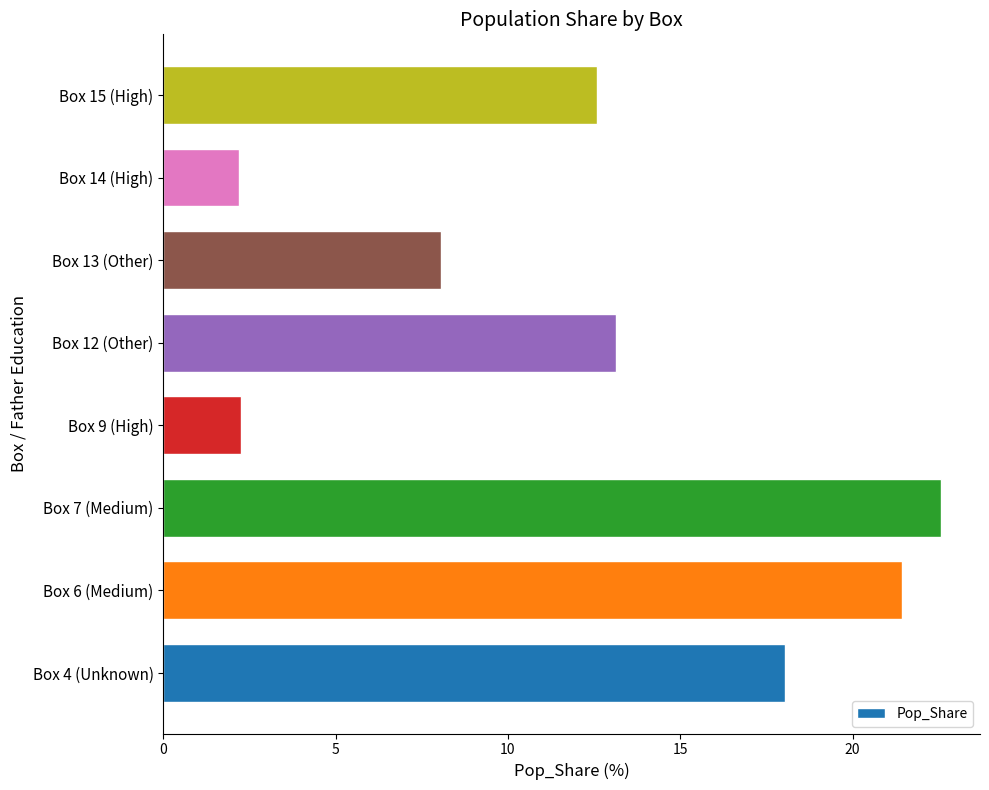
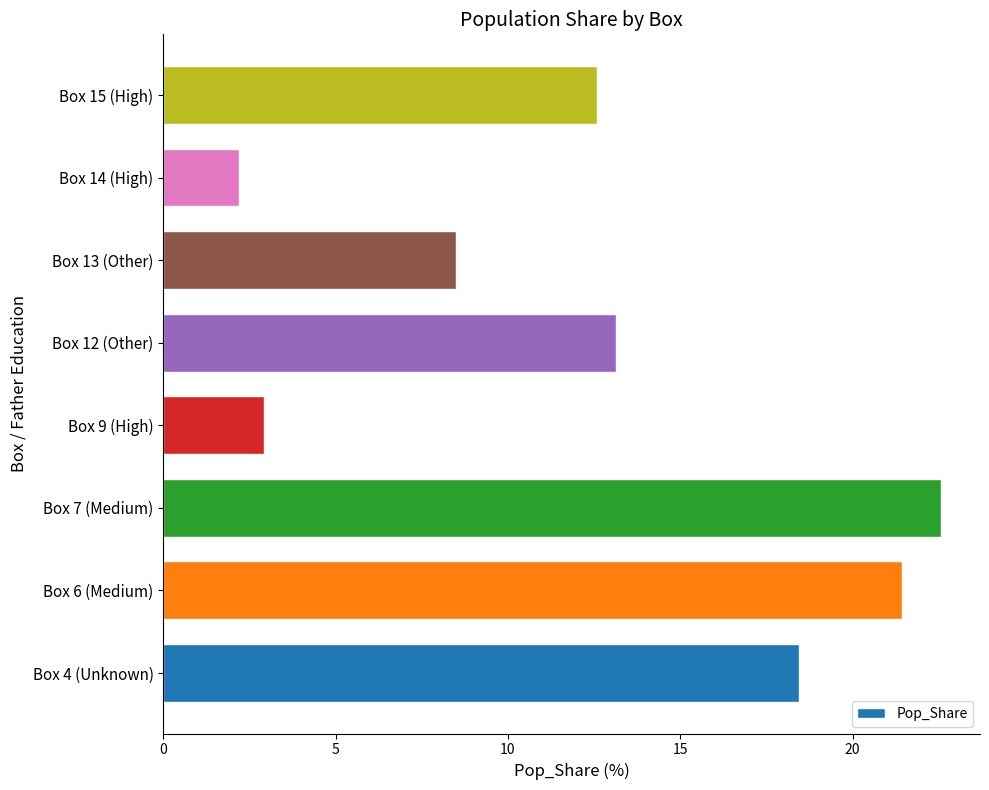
Box 13 (Other): 8.1 -> 8.5
Box 9 (High): 2.3 -> 2.9
Box 4 (Unknown): 18.0 -> 18.4
